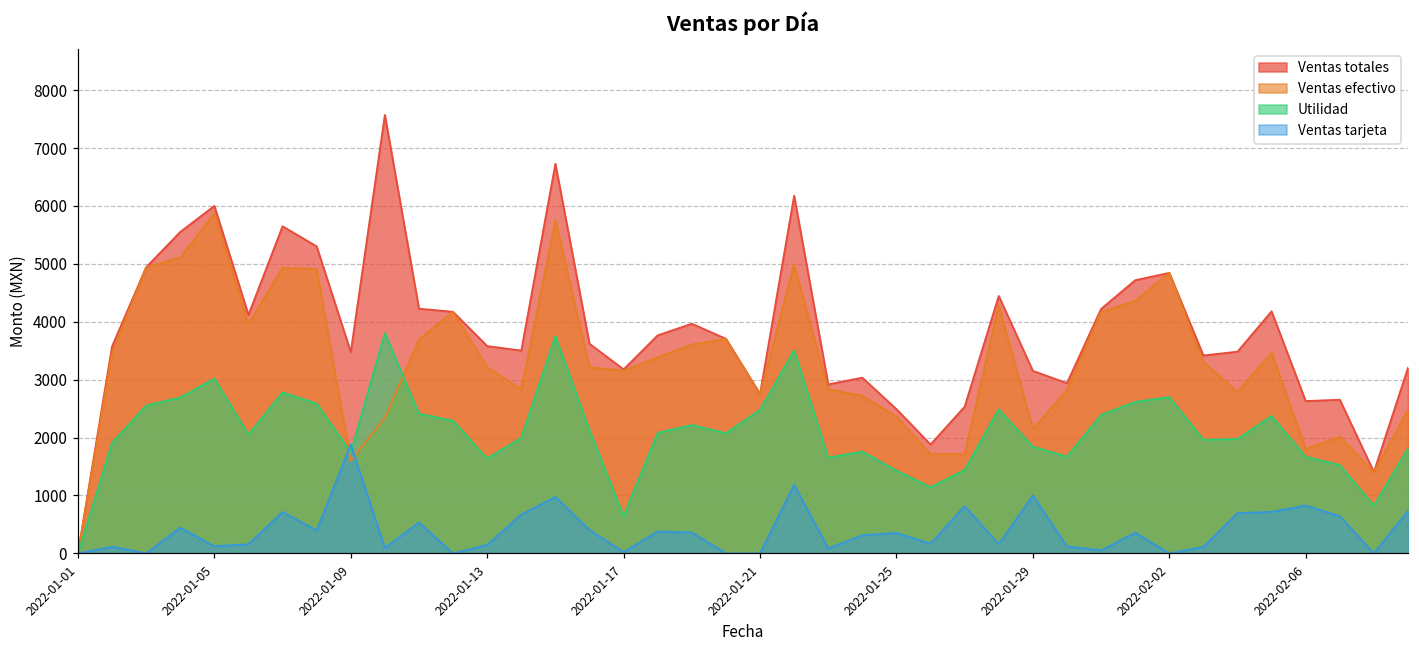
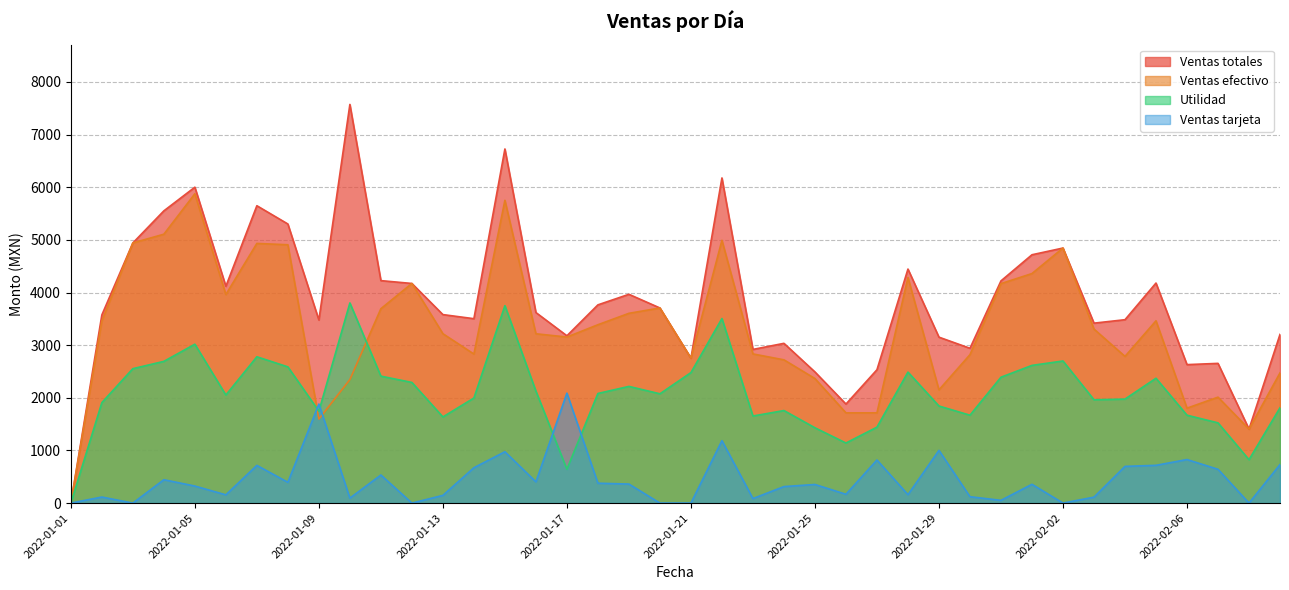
Ventas tarjeta, 2022-01-05: 100 -> 300
Ventas tarjeta, 2022-01-17: 0 -> 2100
